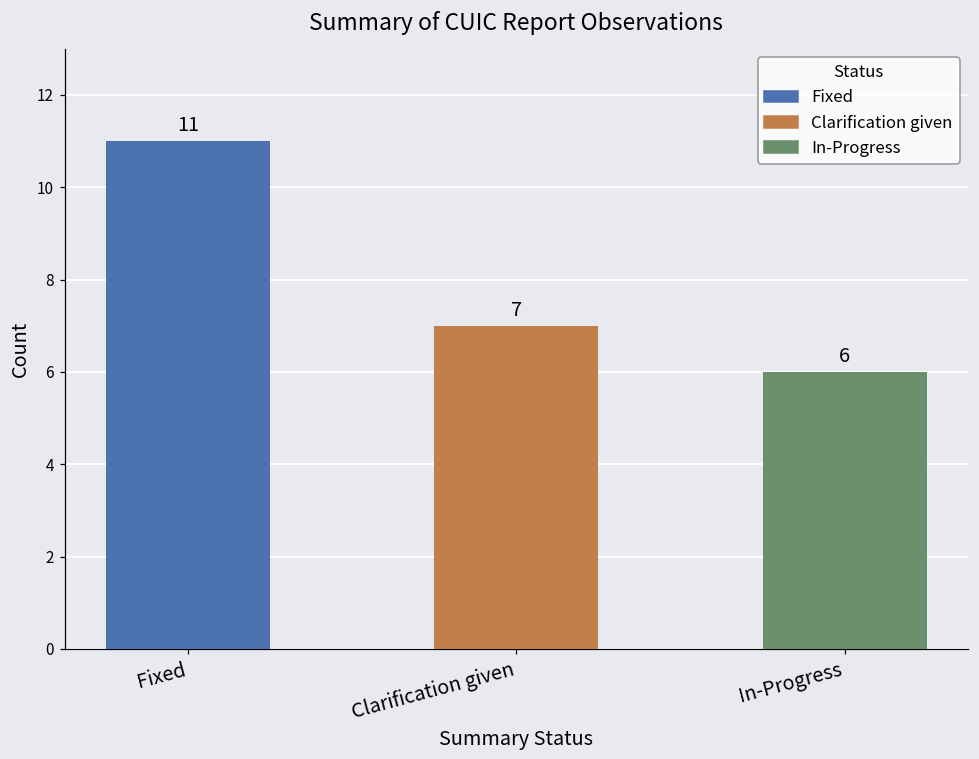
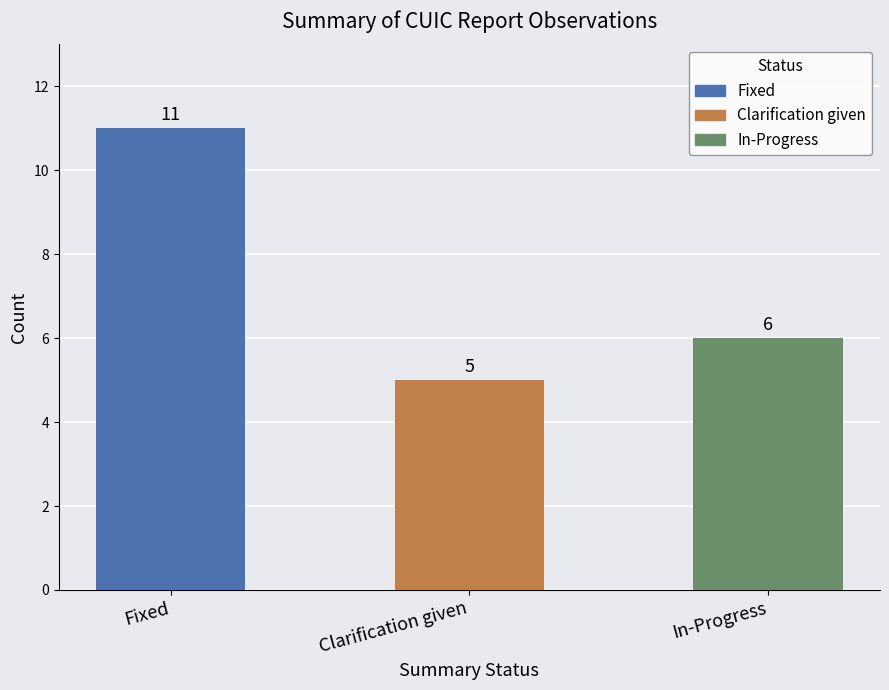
Clarification given: 7 -> 5
